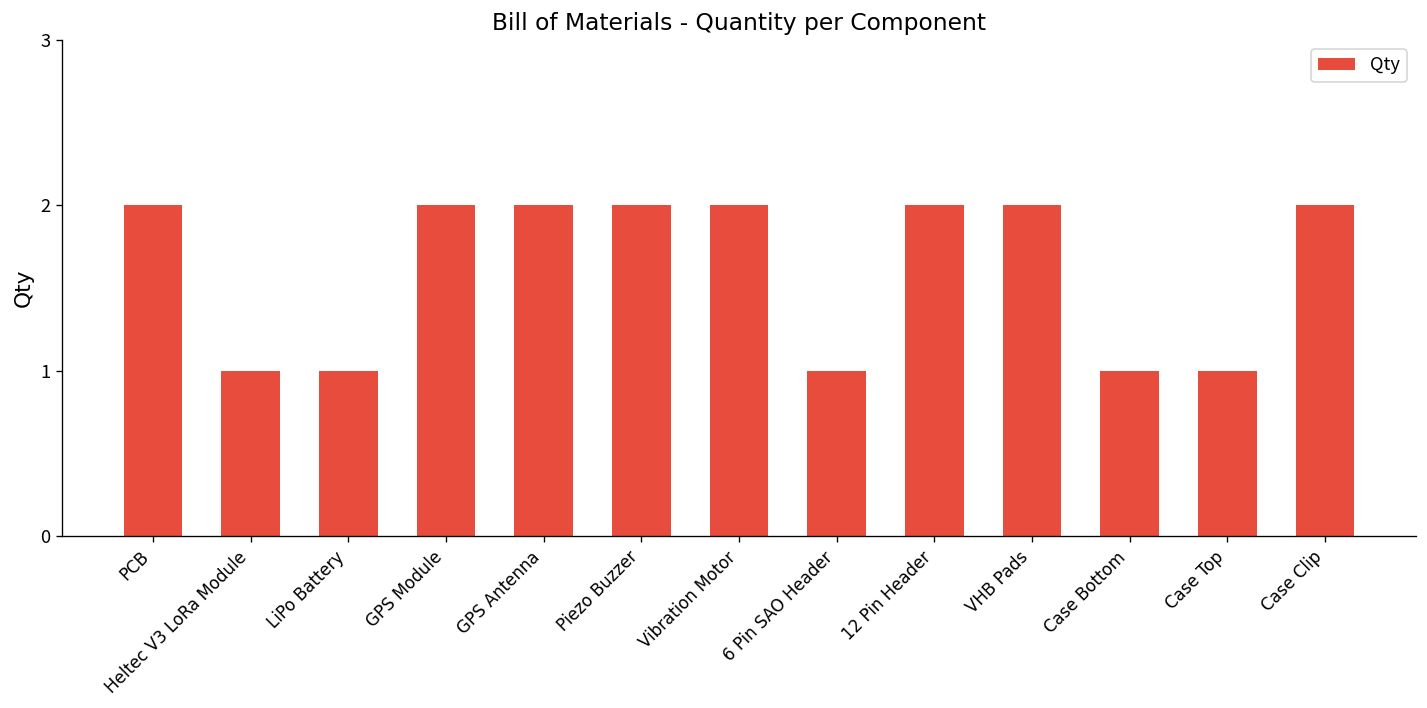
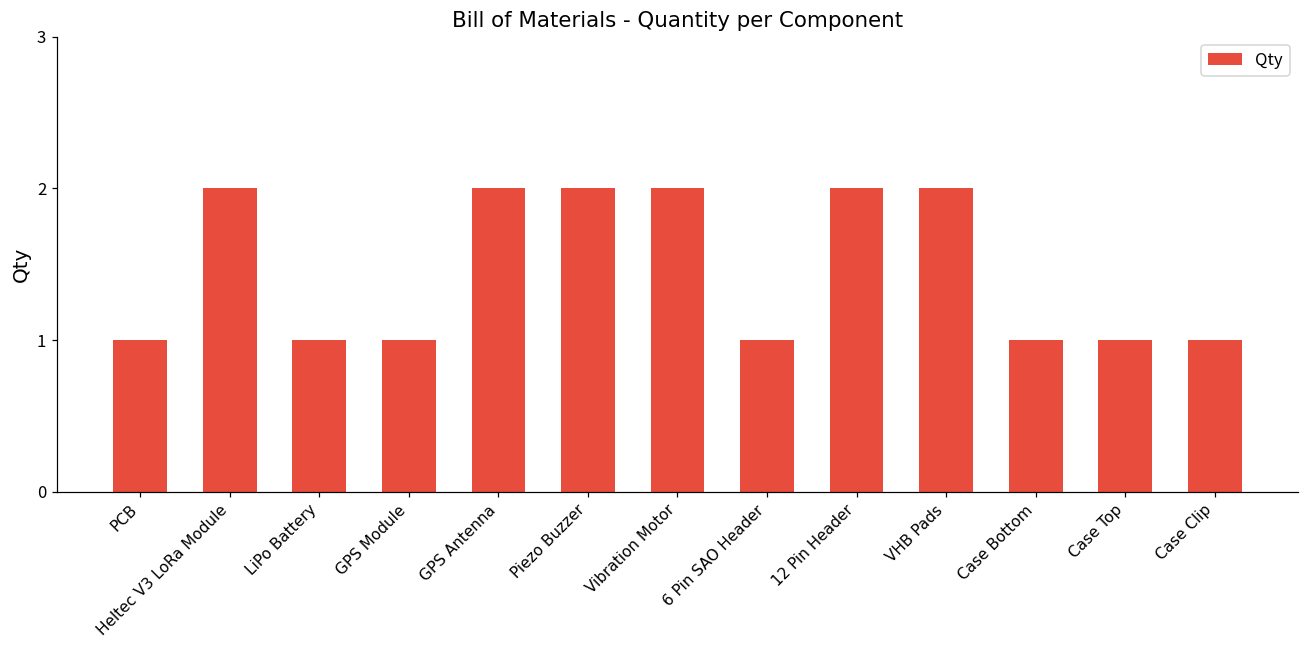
PCB: 2 -> 1
Heltec V3 LoRa Module: 1 -> 2
GPS Module: 2 -> 1
Case Clip: 2 -> 1
